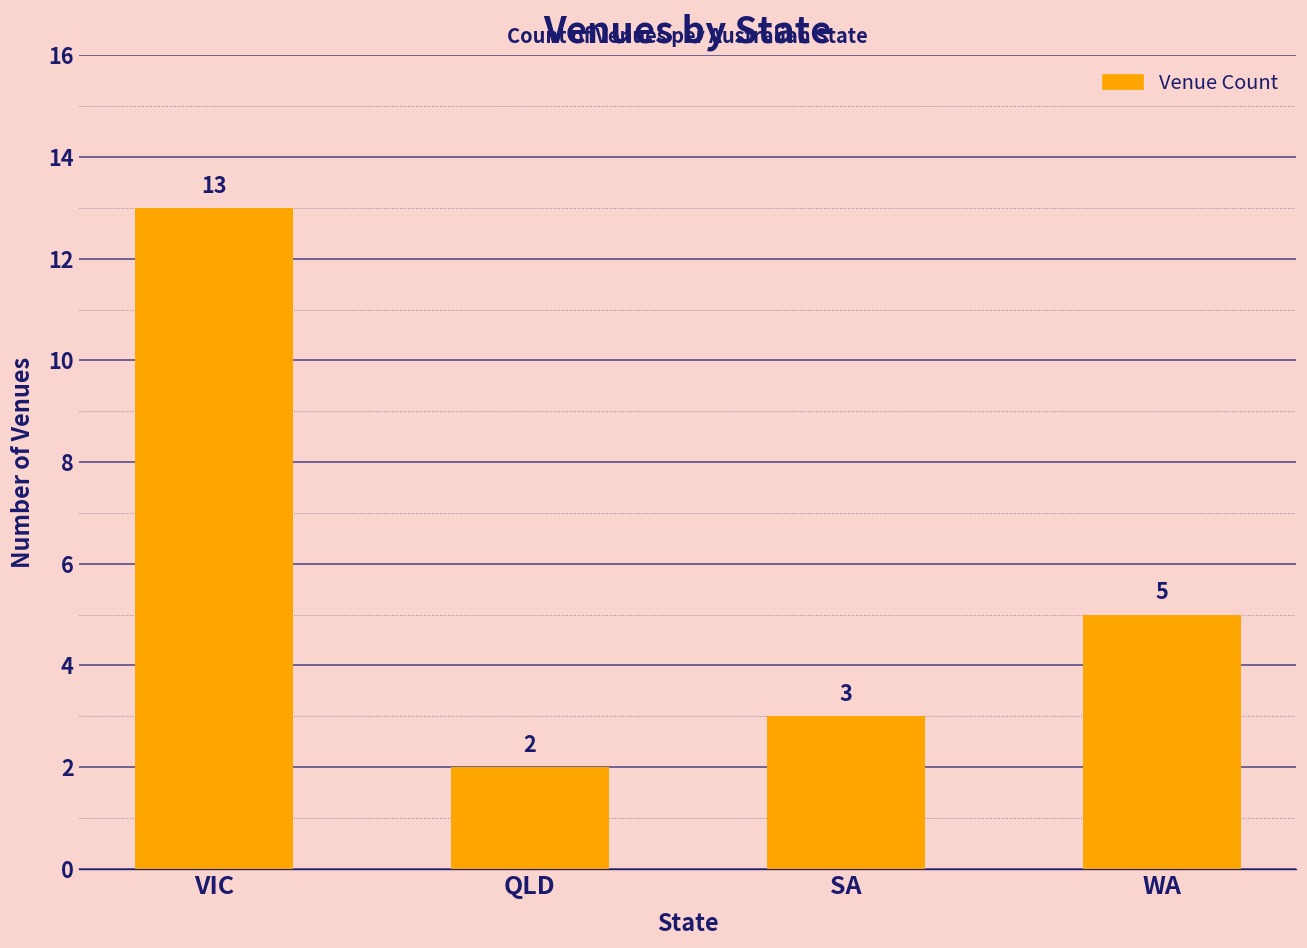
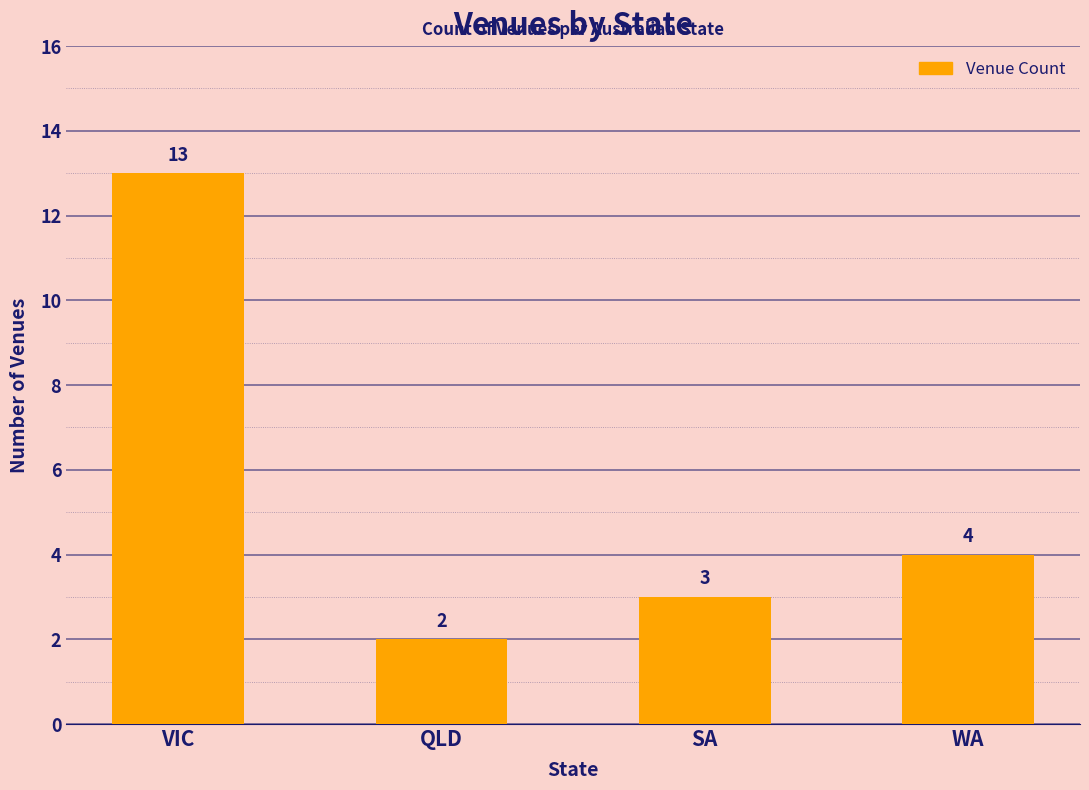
WA: 5 -> 4
